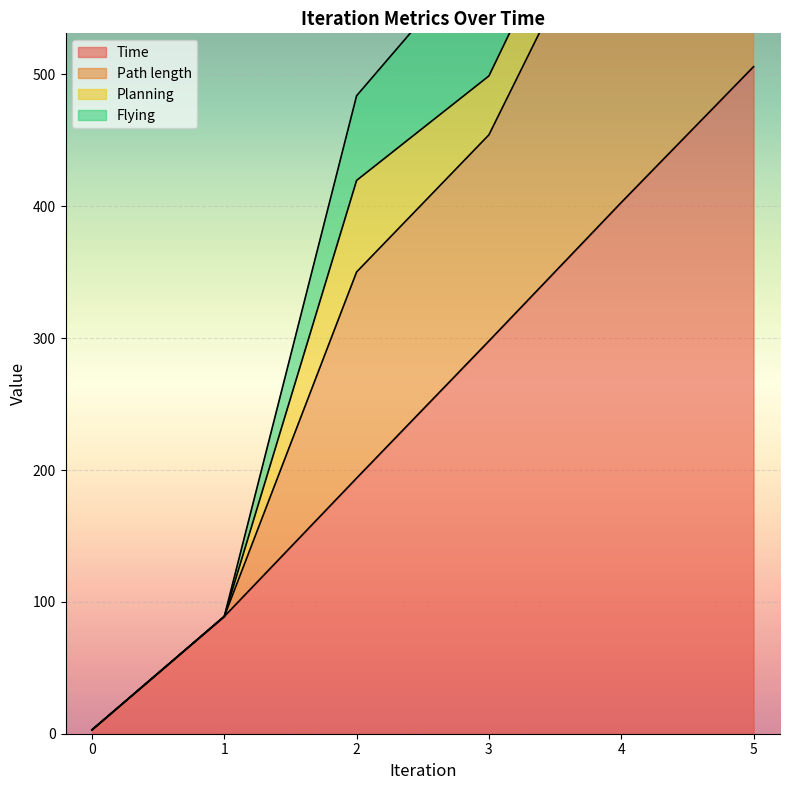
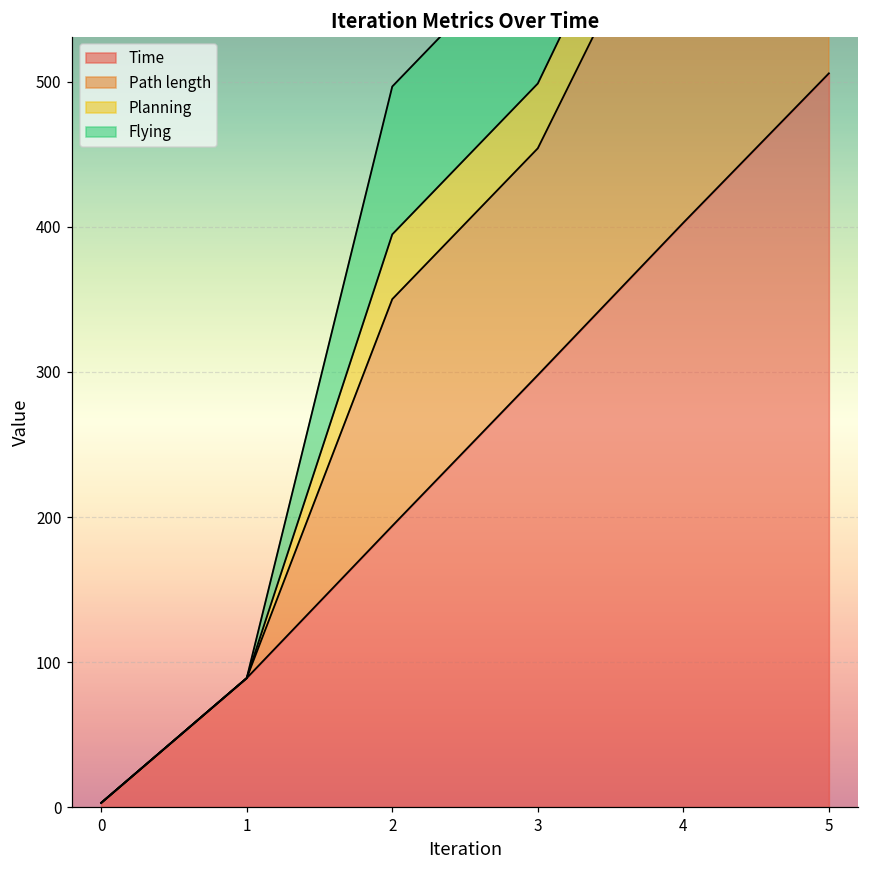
Planning, 2: 69 -> 45
Flying, 2: 64 -> 102
